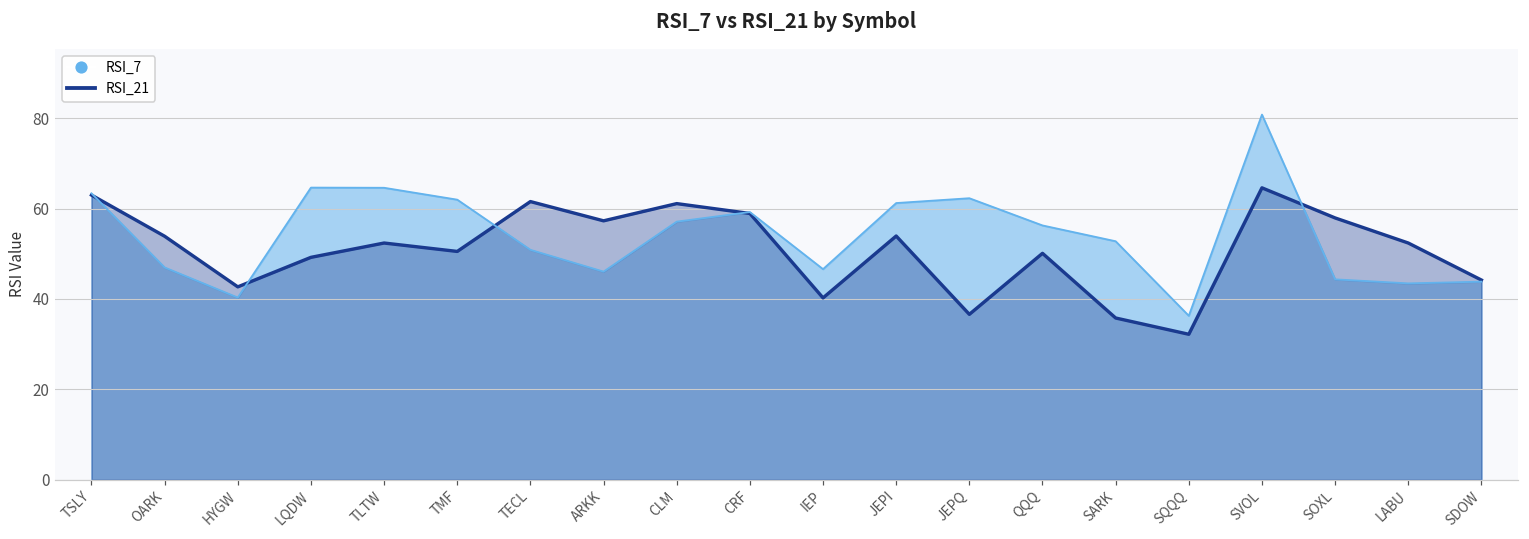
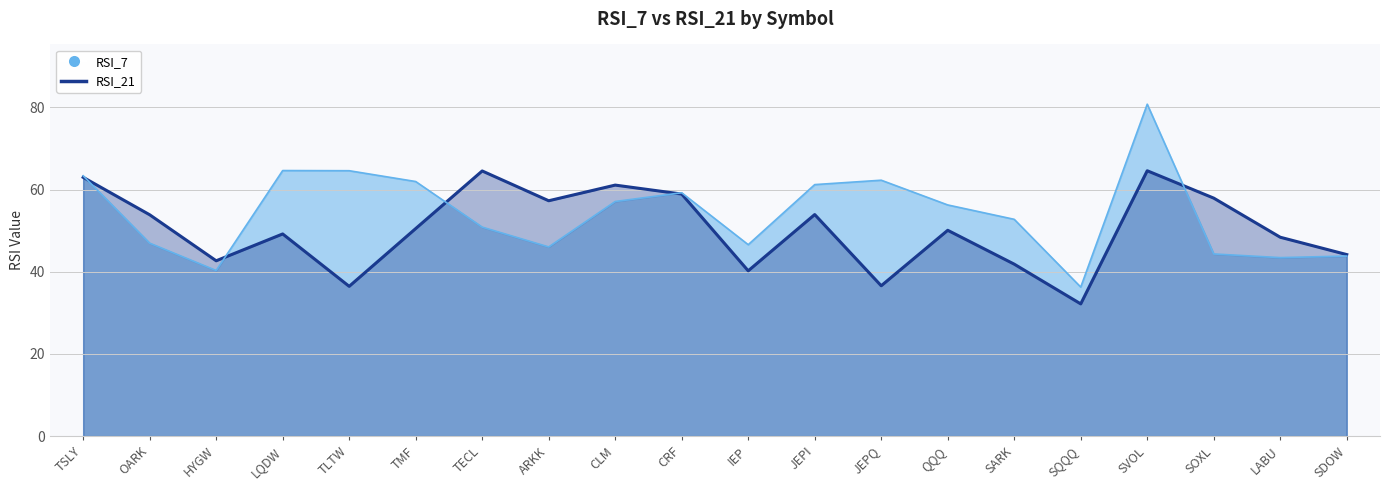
RSI_21, TLTW: 52 -> 36
RSI_21, TECL: 62 -> 65
RSI_21, SARK: 36 -> 42
RSI_21, LABU: 52 -> 48
